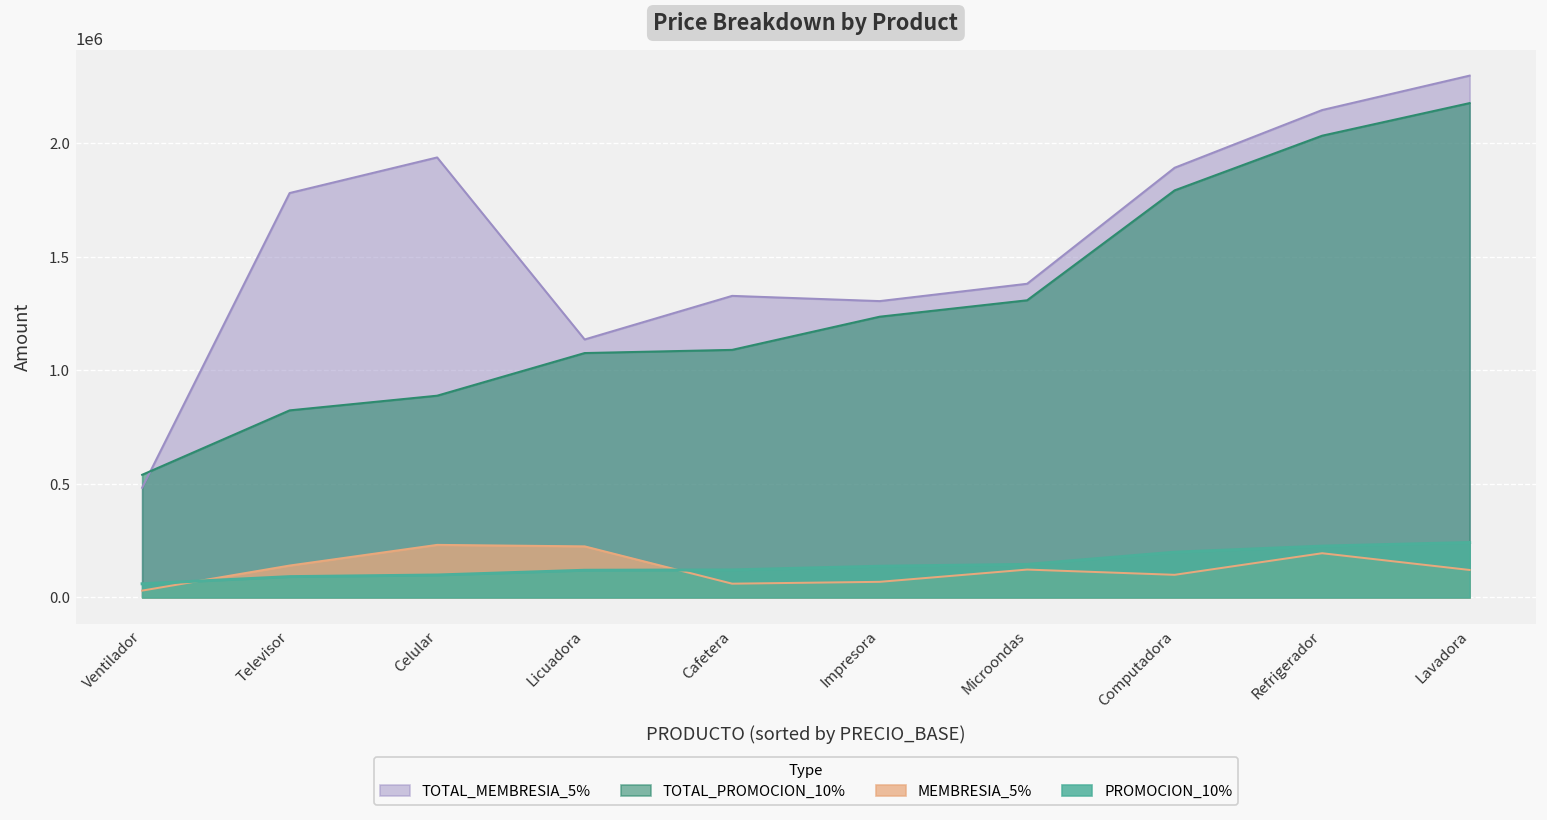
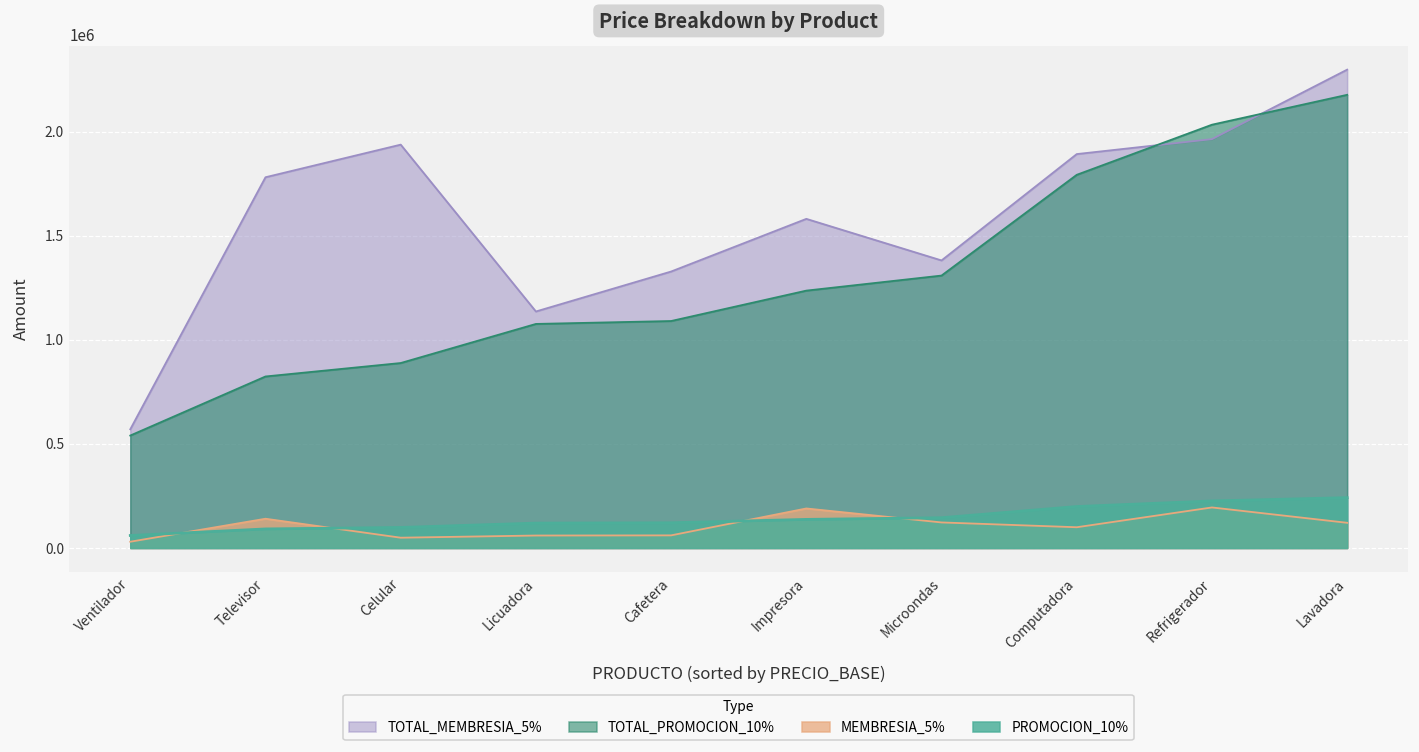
TOTAL_MEMBRESIA_5%, Ventilador: 480000 -> 570000
MEMBRESIA_5%, Celular: 230000 -> 50000
MEMBRESIA_5%, Licuadora: 220000 -> 60000
TOTAL_MEMBRESIA_5%, Impresora: 1300000 -> 1580000
MEMBRESIA_5%, Impresora: 70000 -> 190000
TOTAL_MEMBRESIA_5%, Refrigerador: 2150000 -> 1960000
